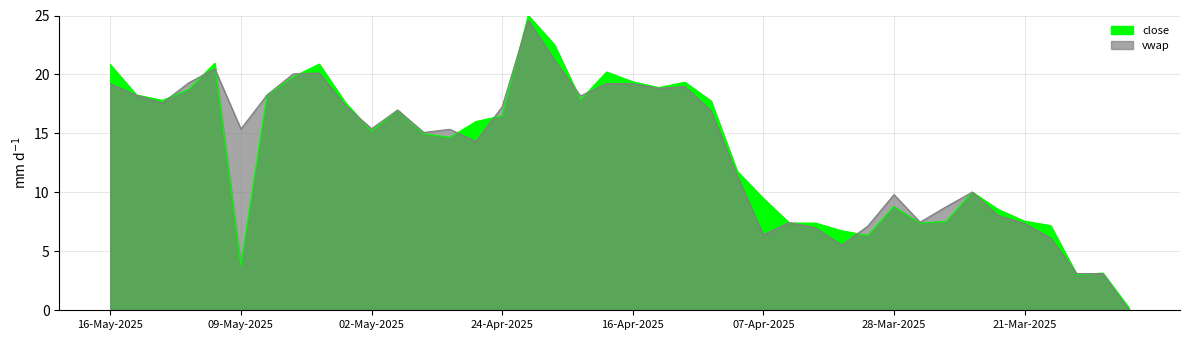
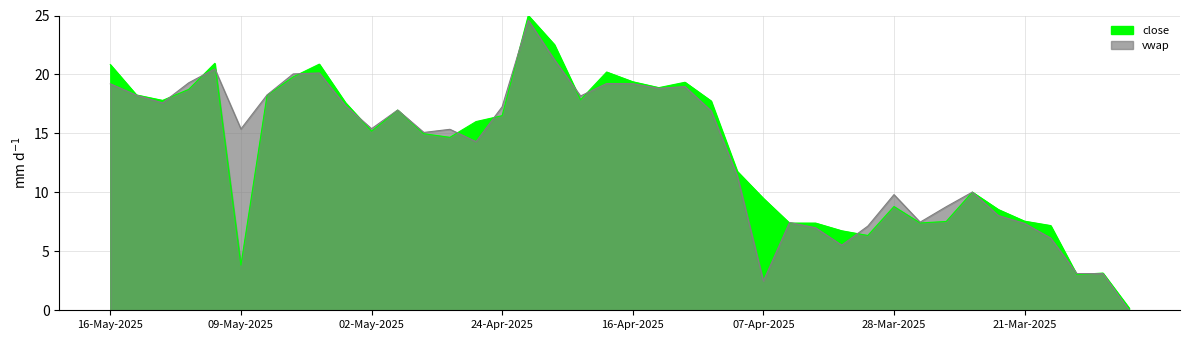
vwap, 07-Apr-2025: 6.4 -> 2.5
